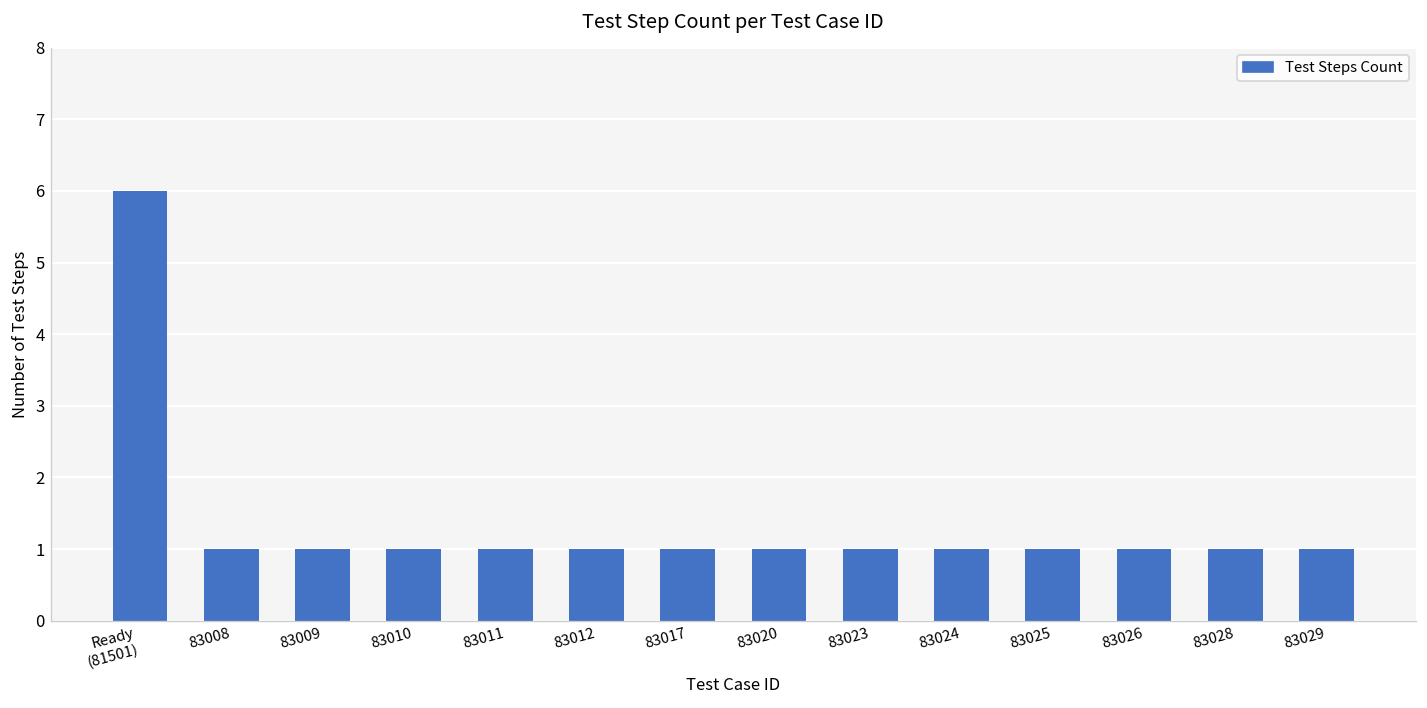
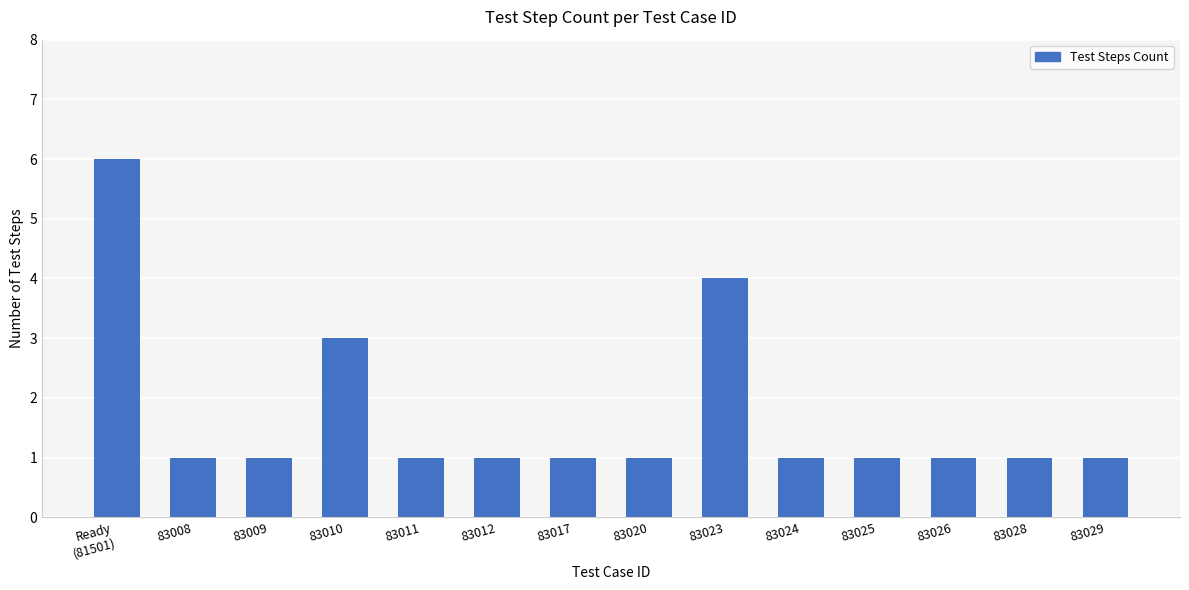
83010: 1 -> 3
83023: 1 -> 4
